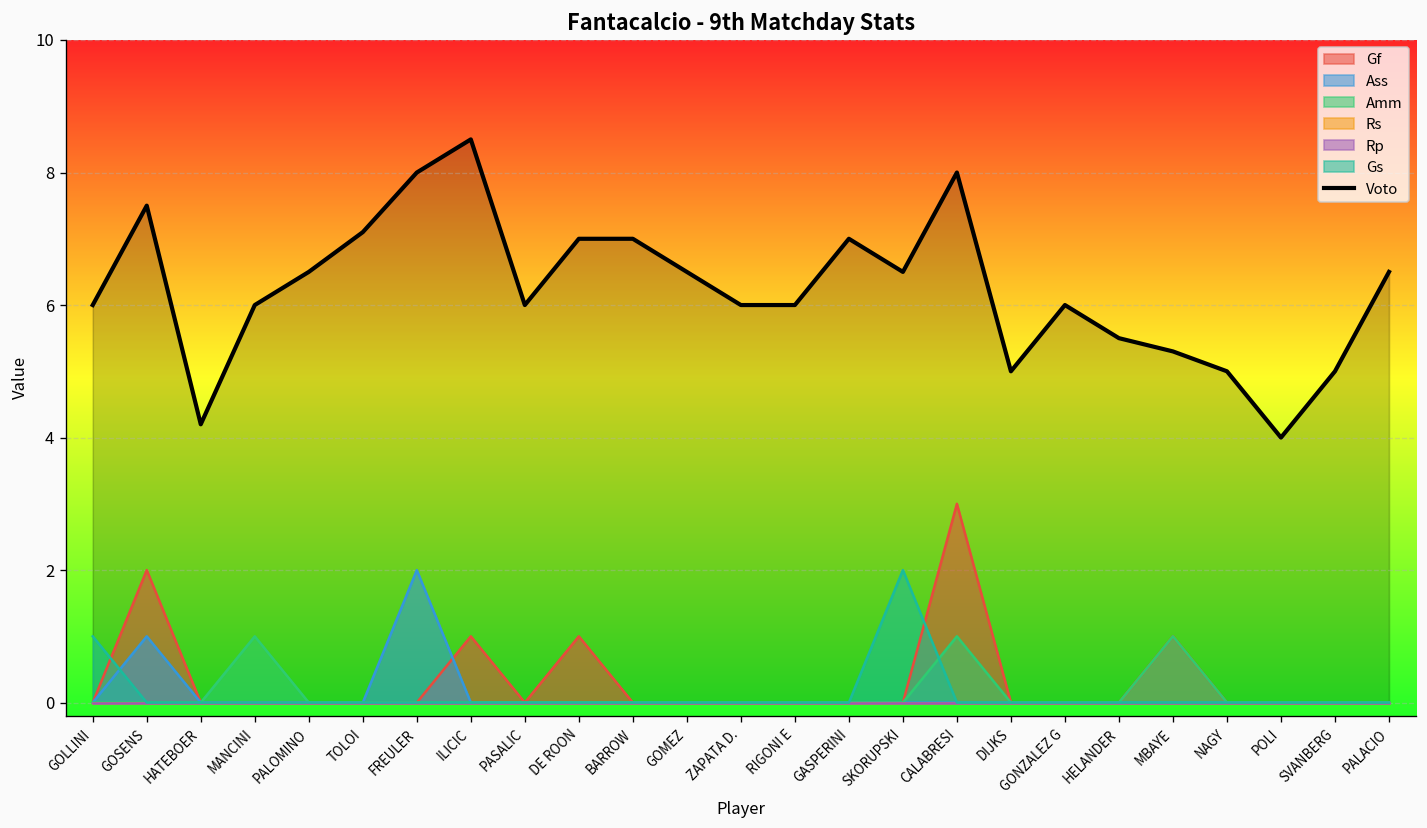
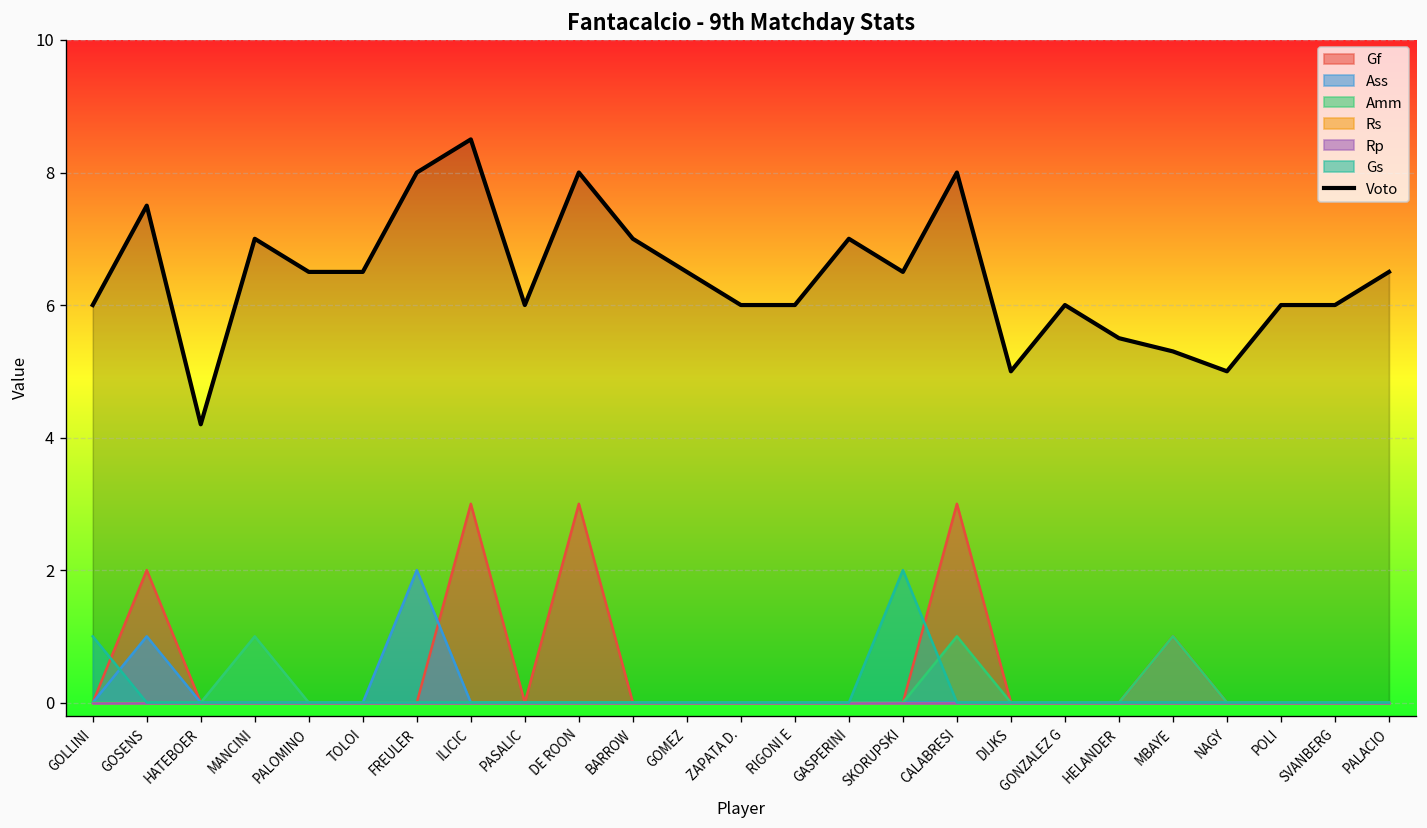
Voto, MANCINI: 6 -> 7
Voto, TOLOI: 7.1 -> 6.5
Gf, ILICIC: 1 -> 3
Gf, DE ROON: 1 -> 3
Voto, DE ROON: 7 -> 8
Voto, POLI: 4 -> 6
Voto, SVANBERG: 5 -> 6
